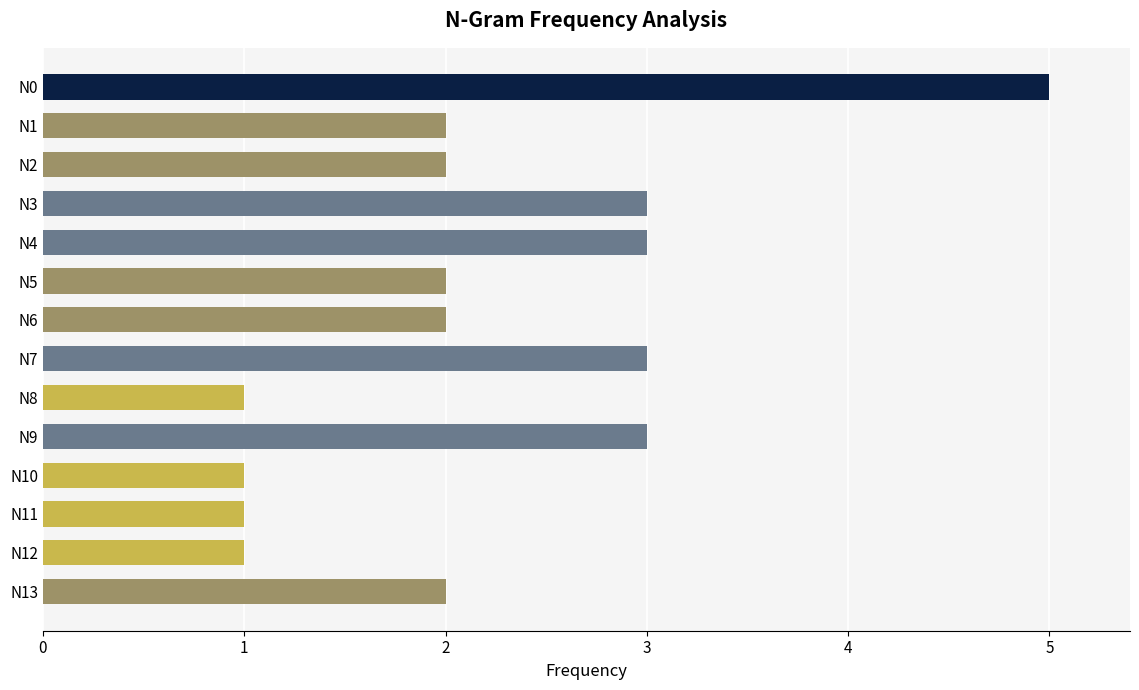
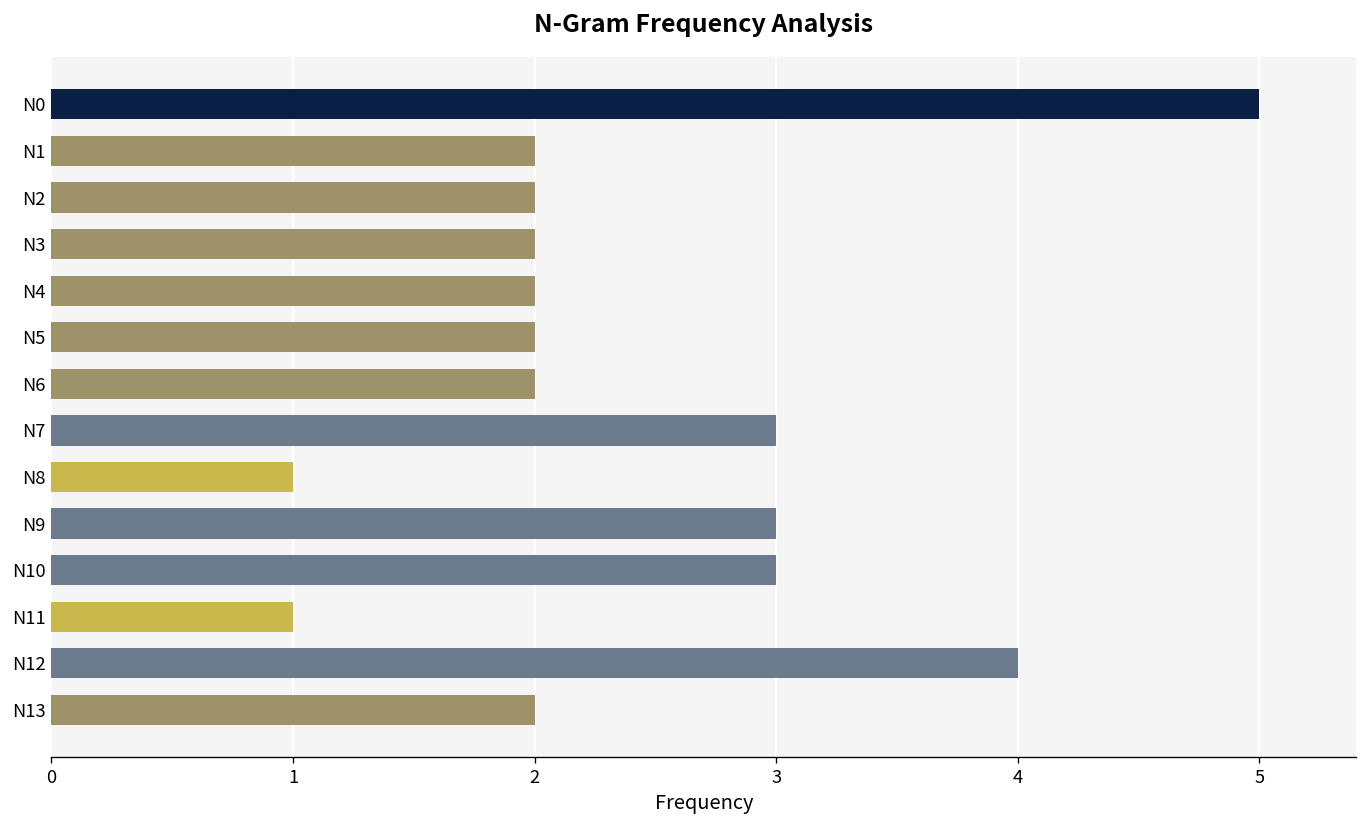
N3: 3 -> 2
N4: 3 -> 2
N10: 1 -> 3
N12: 1 -> 4
